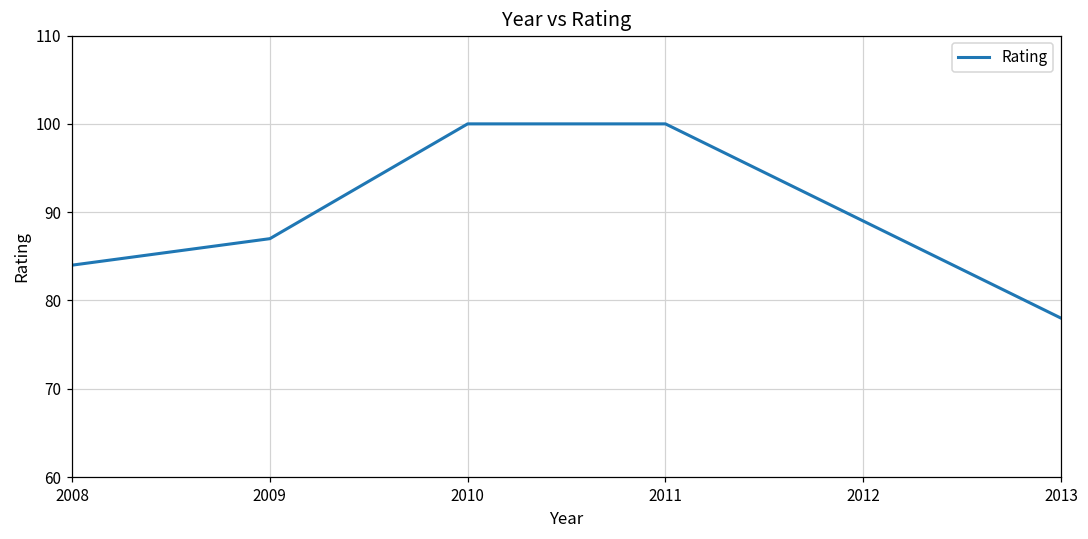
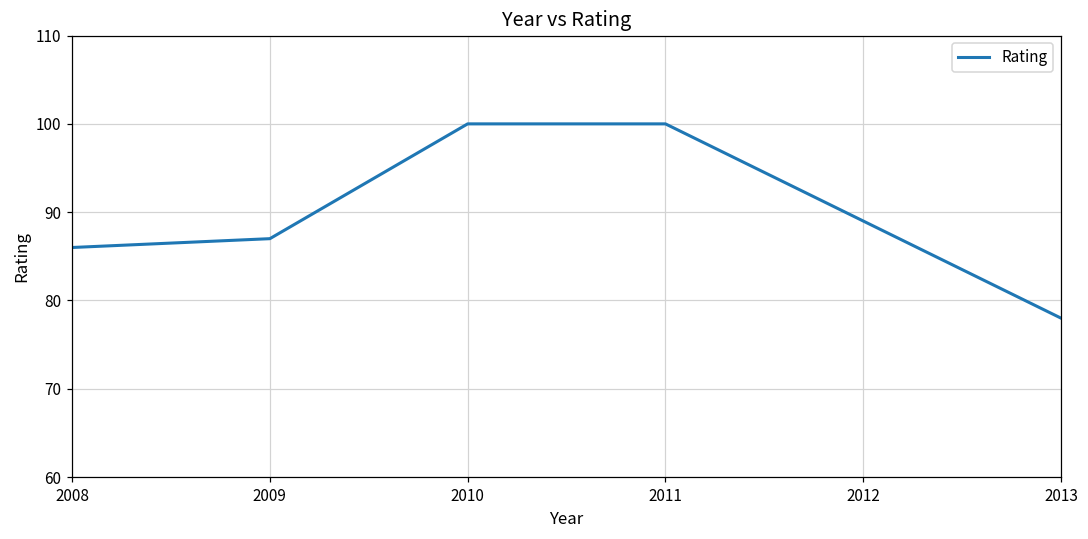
2008: 84 -> 86
